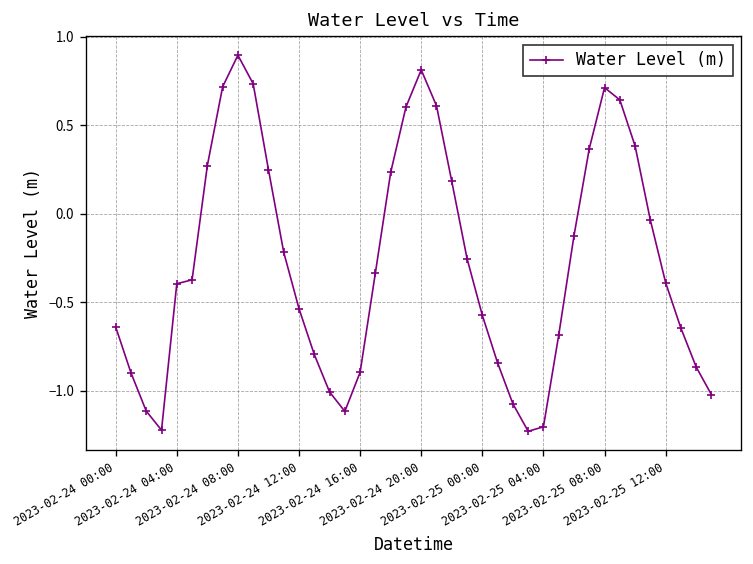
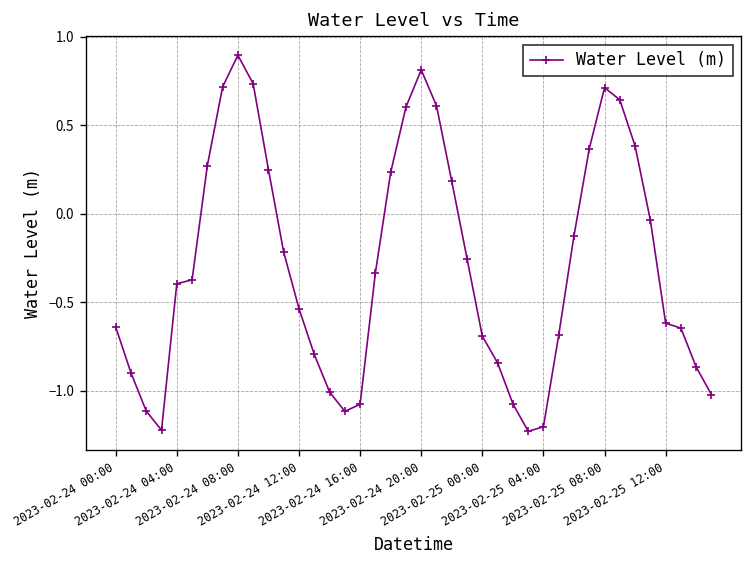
2023-02-24 16:00: -0.90 -> -1.08
2023-02-25 00:00: -0.57 -> -0.69
2023-02-25 12:00: -0.39 -> -0.62
